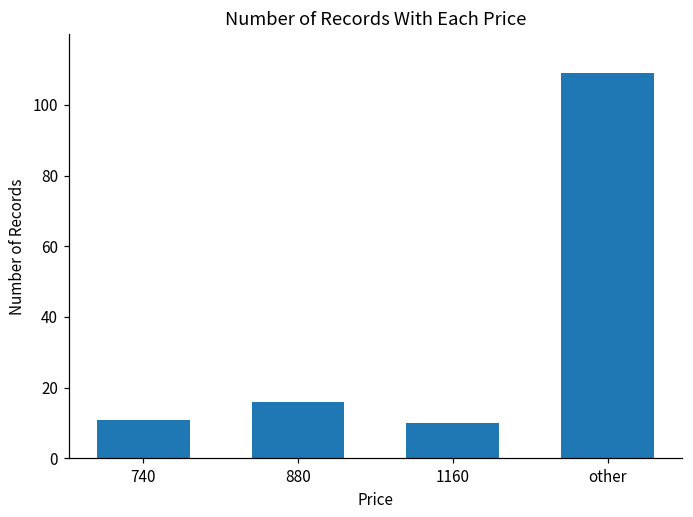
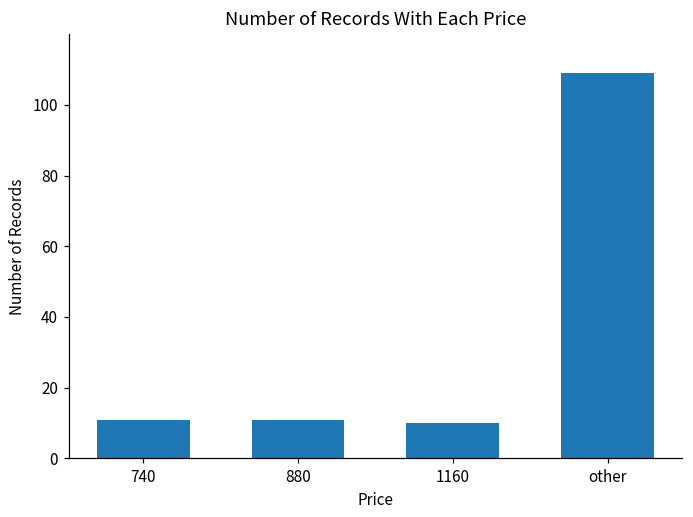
880: 16 -> 11
